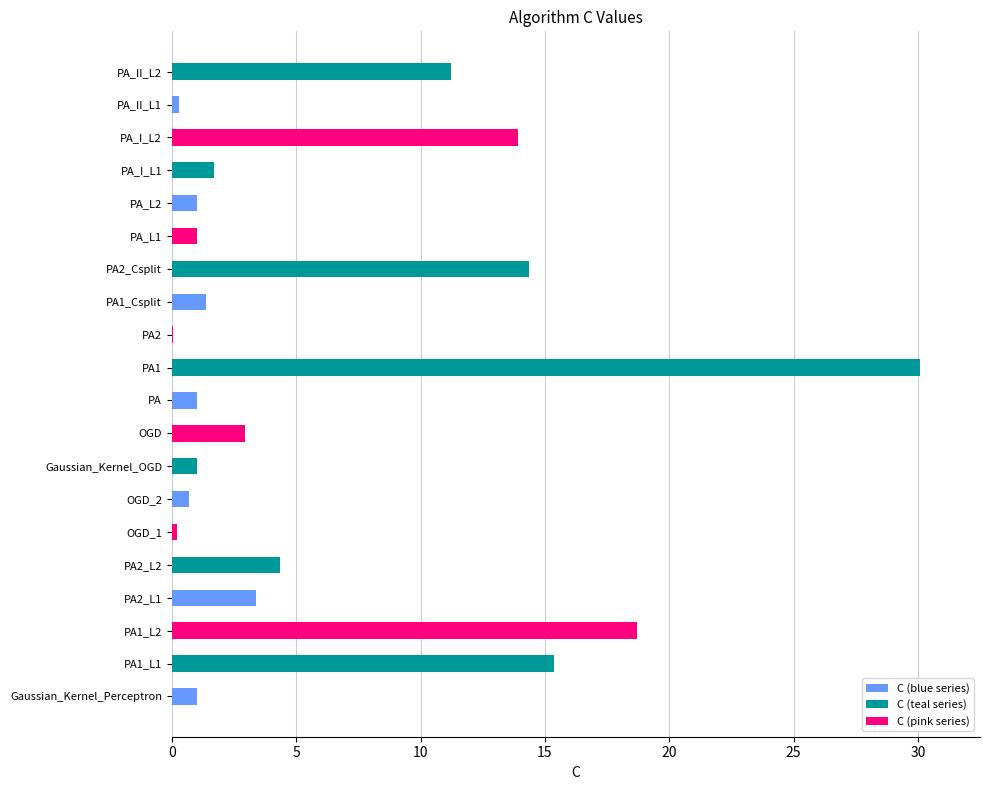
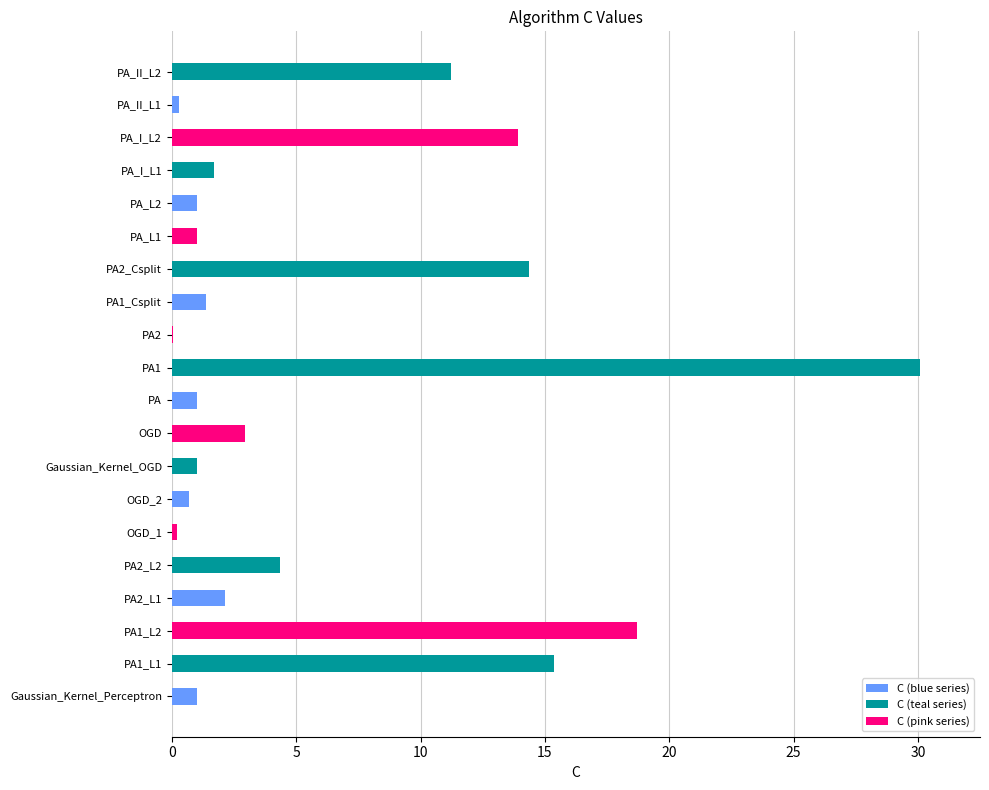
PA2_L1: 3.4 -> 2.1
